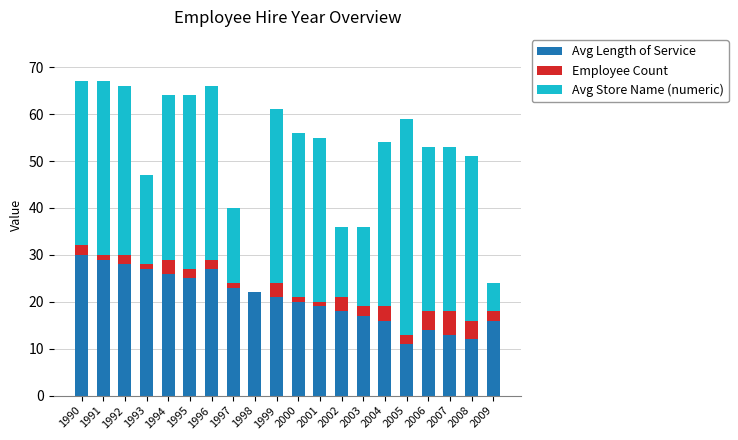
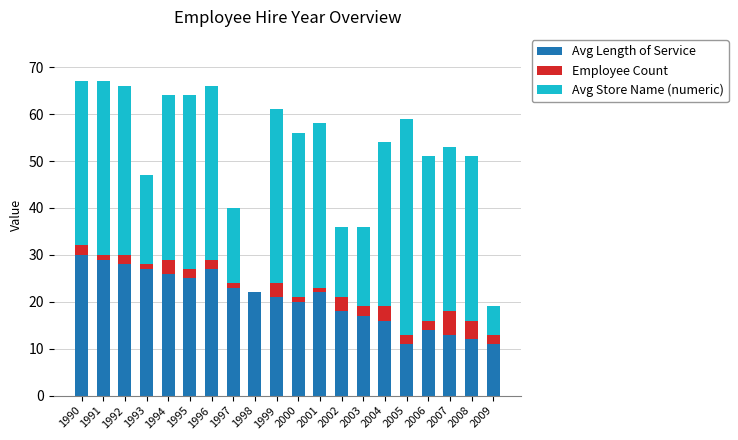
Avg Length of Service, 2001: 19 -> 22
Employee Count, 2006: 4 -> 2
Avg Length of Service, 2009: 16 -> 11
